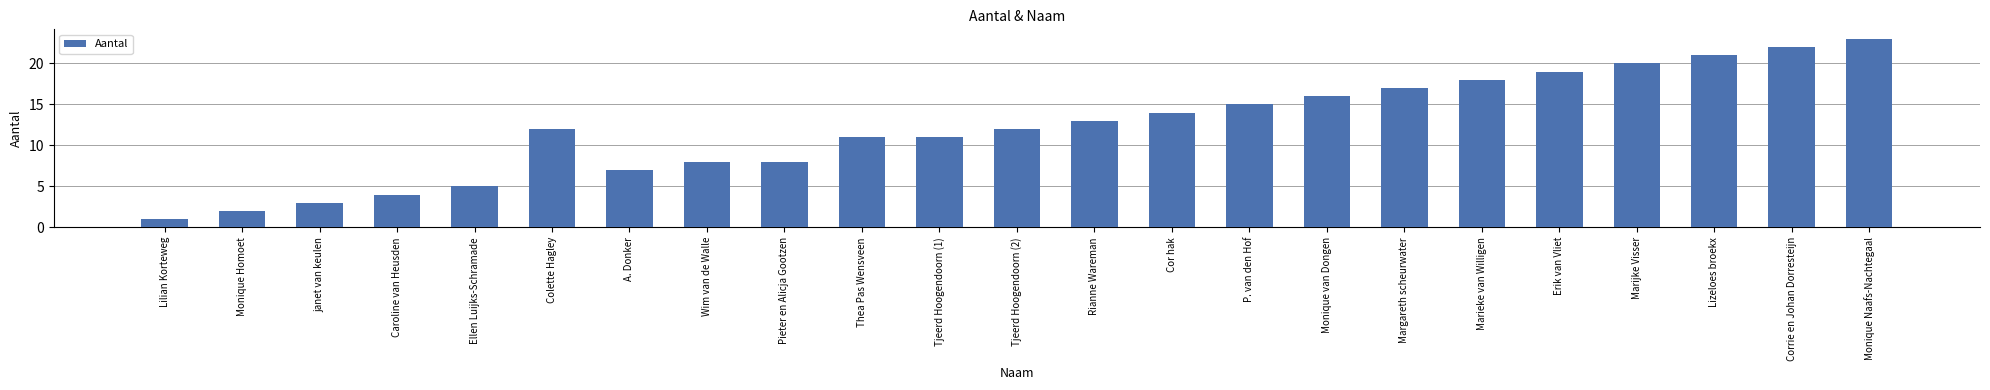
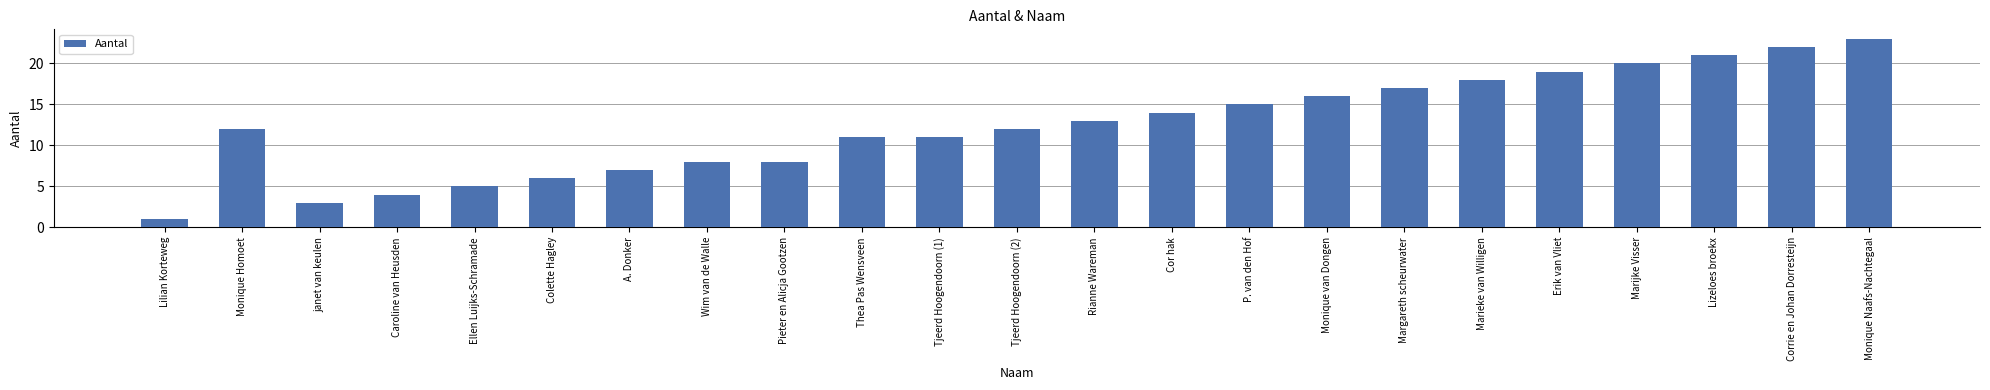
Monique Homoet: 2 -> 12
Colette Hagley: 12 -> 6
